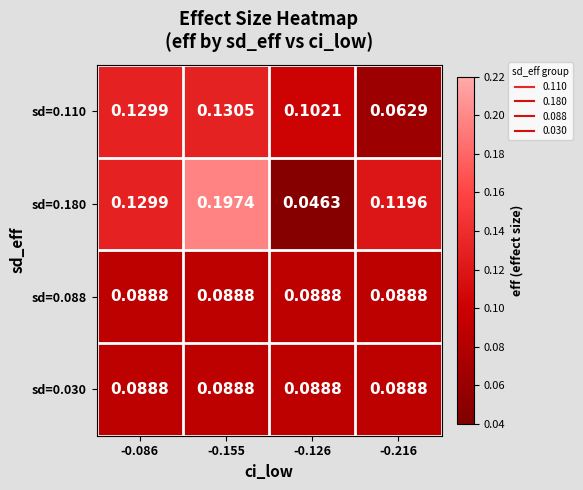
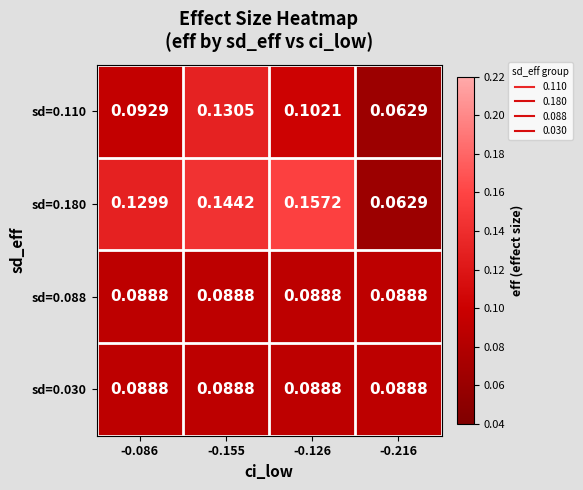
sd=0.110, -0.086: 0.1299 -> 0.0929
sd=0.180, -0.155: 0.1974 -> 0.1442
sd=0.180, -0.126: 0.0463 -> 0.1572
sd=0.180, -0.216: 0.1196 -> 0.0629
